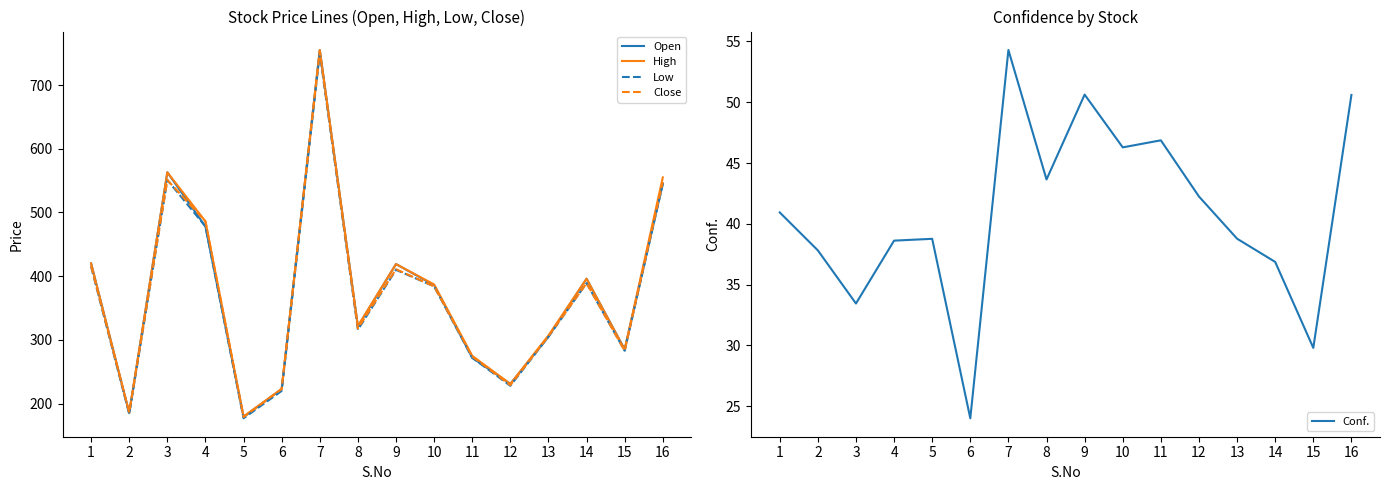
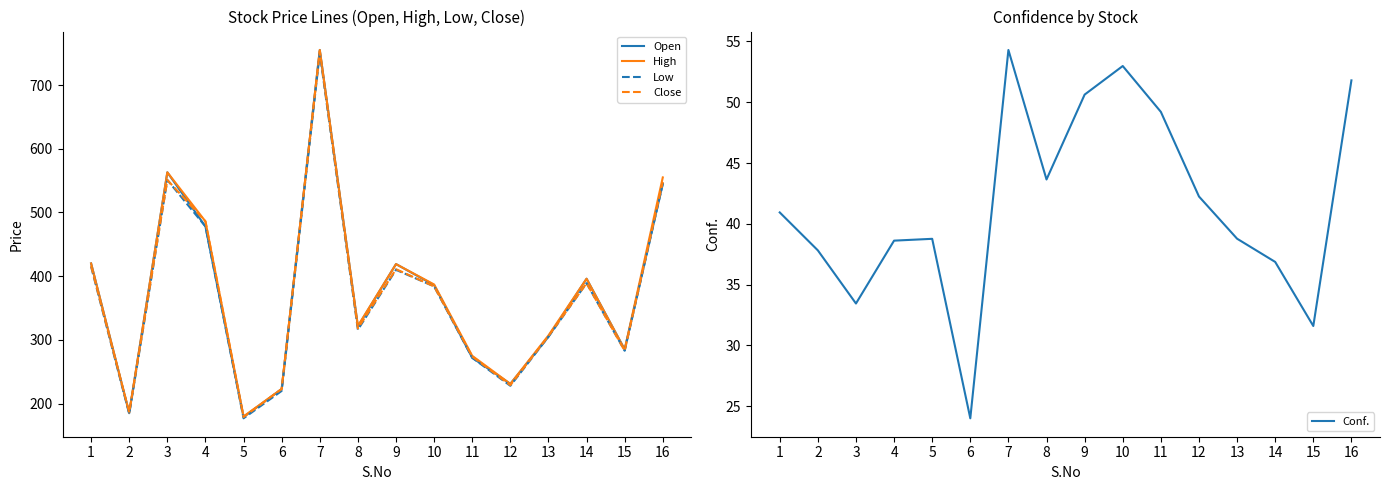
Confidence by Stock, 10: 46.3 -> 53.0
Confidence by Stock, 11: 46.9 -> 49.2
Confidence by Stock, 15: 29.8 -> 31.6
Confidence by Stock, 16: 50.6 -> 51.8
